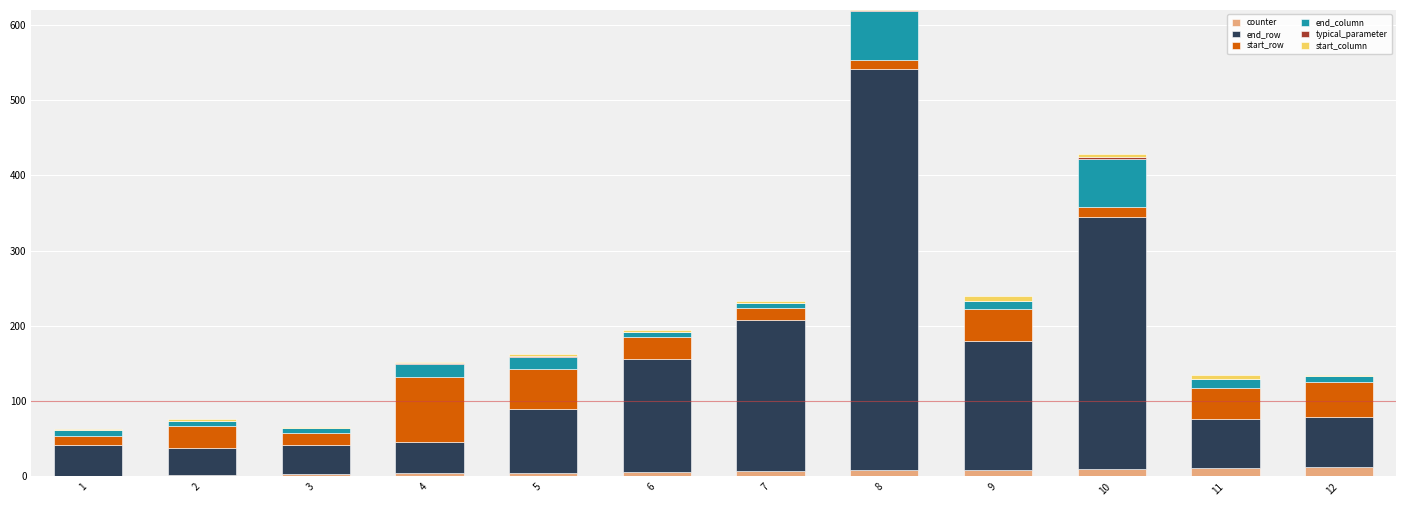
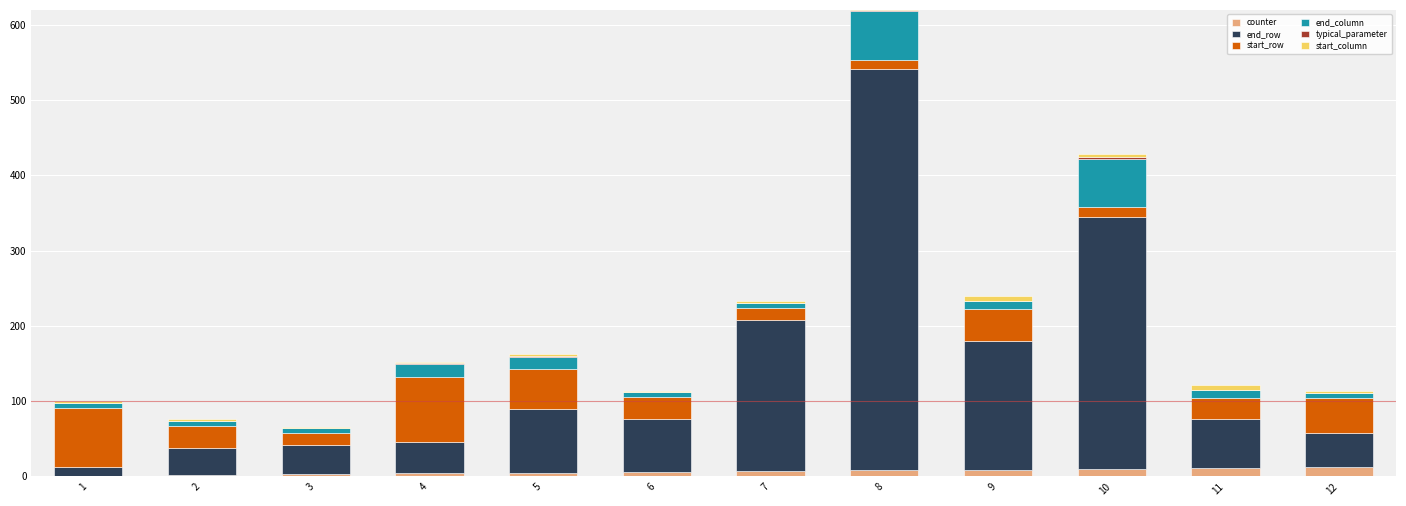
end_row, 1: 40 -> 10
start_row, 1: 10 -> 80
end_row, 6: 150 -> 70
start_row, 11: 40 -> 30
end_row, 12: 70 -> 50
